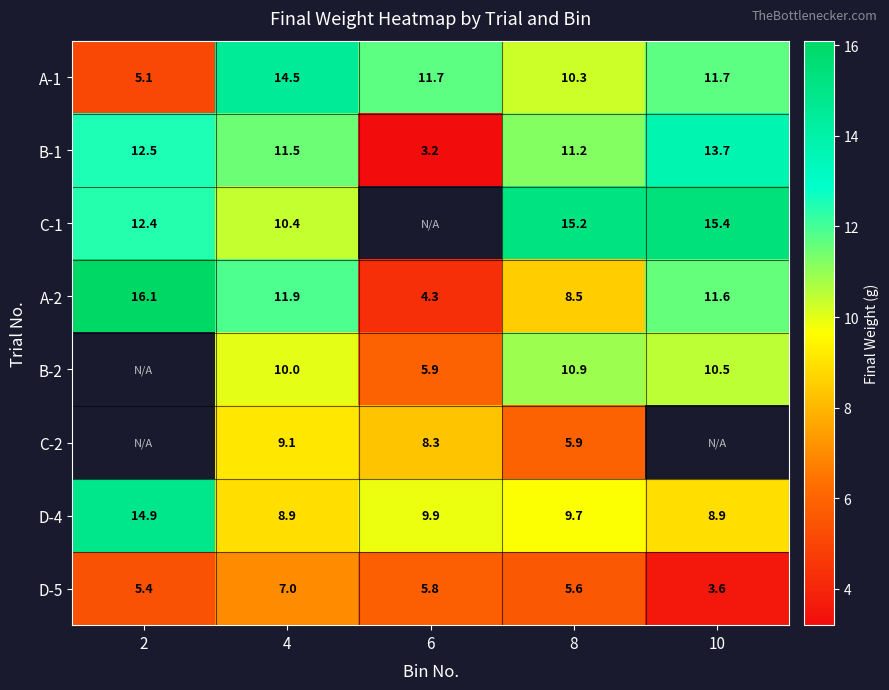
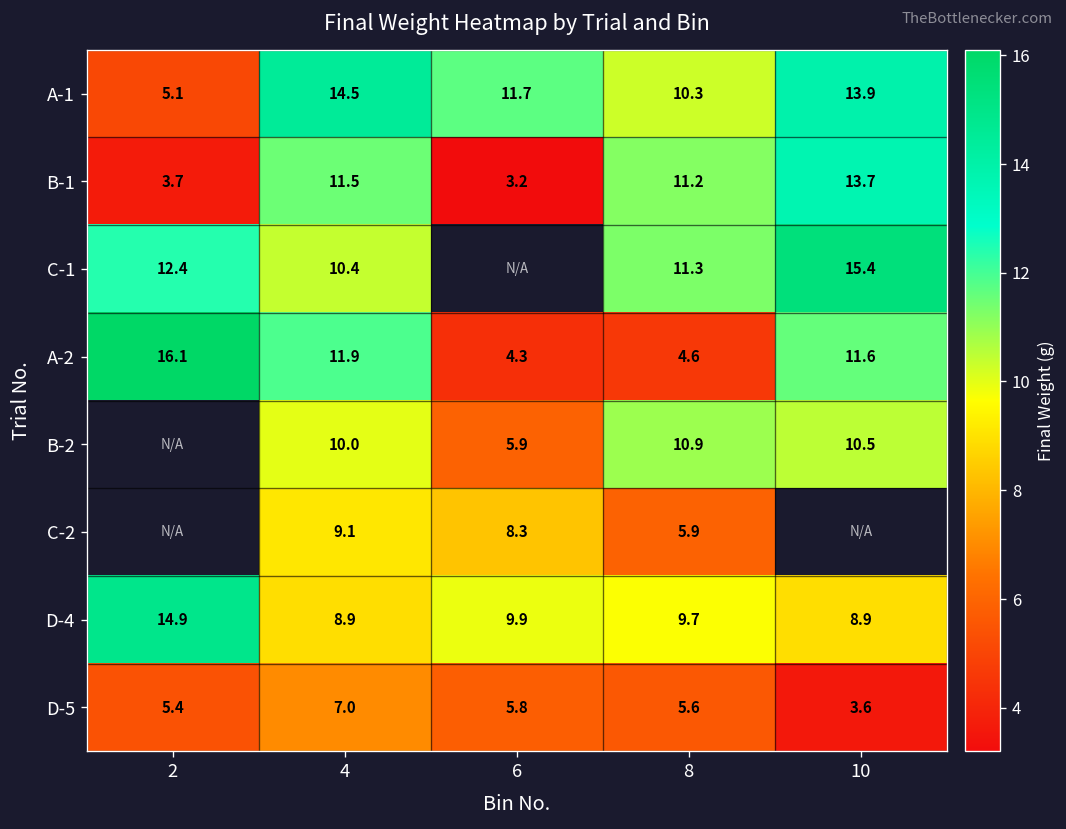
A-1, 10: 11.7 -> 13.9
B-1, 2: 12.5 -> 3.7
C-1, 8: 15.2 -> 11.3
A-2, 8: 8.5 -> 4.6
